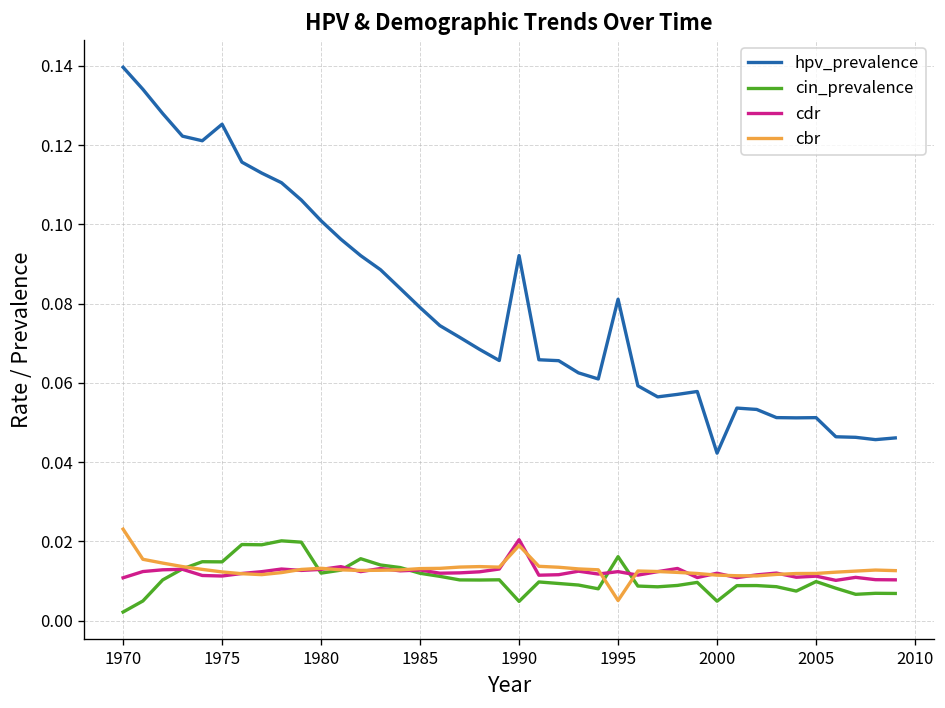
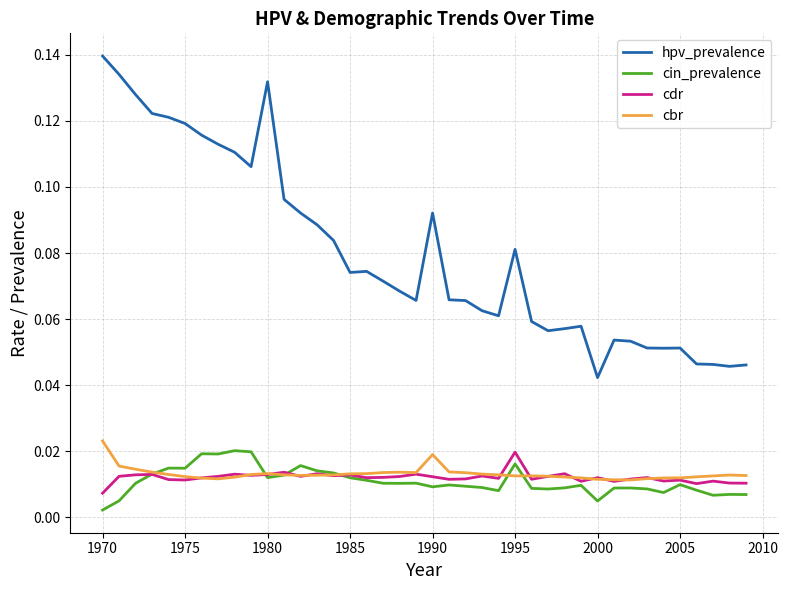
cdr, 1970: 0.011 -> 0.007
hpv_prevalence, 1975: 0.125 -> 0.119
hpv_prevalence, 1980: 0.101 -> 0.132
hpv_prevalence, 1985: 0.079 -> 0.074
cin_prevalence, 1990: 0.005 -> 0.009
cdr, 1990: 0.020 -> 0.012
cdr, 1995: 0.012 -> 0.020
cbr, 1995: 0.005 -> 0.013
